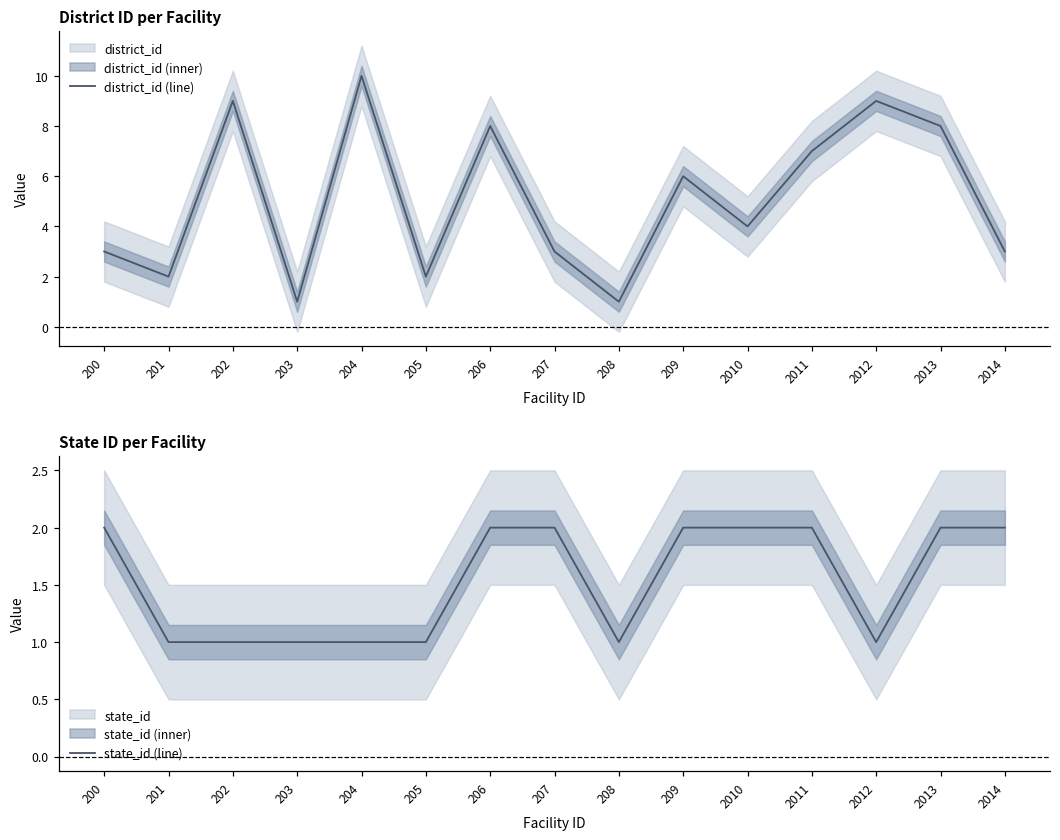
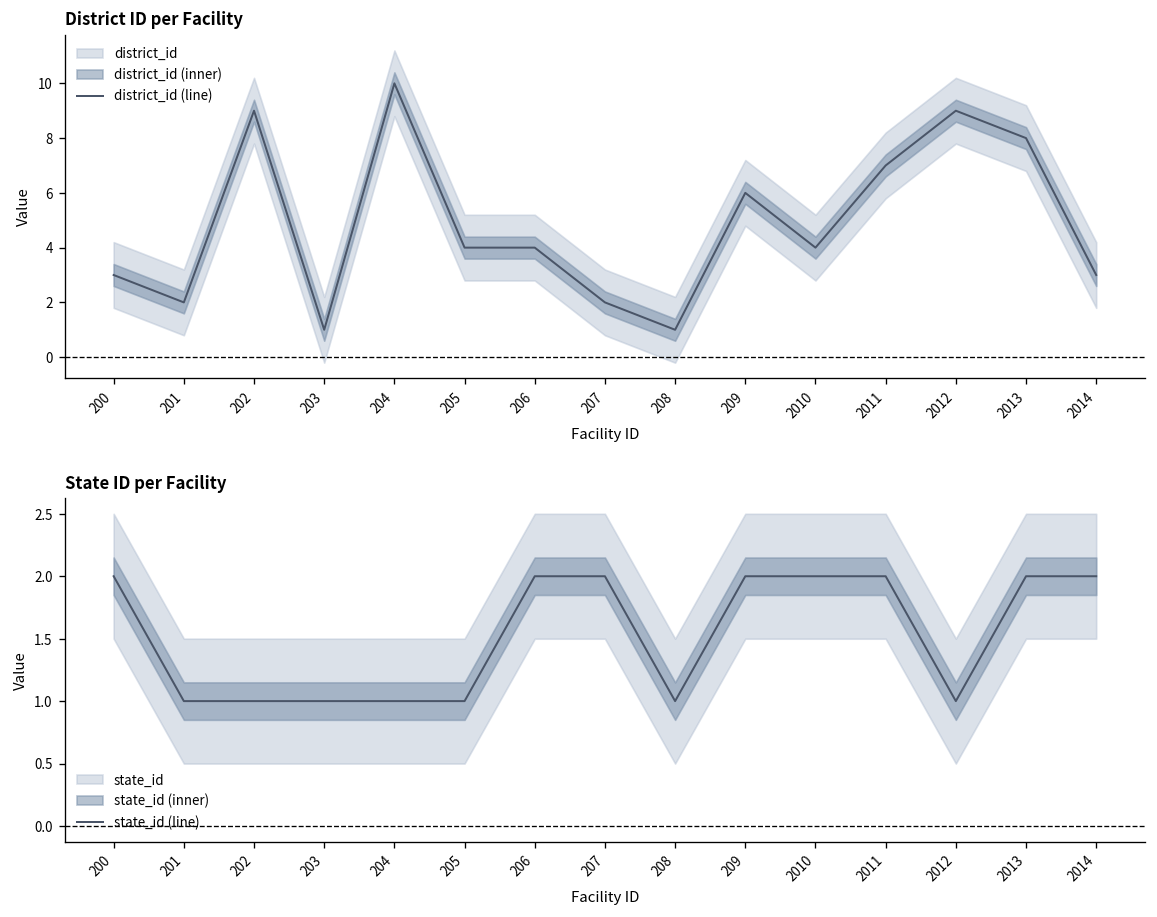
District ID per Facility, district_id (line), 205: 2 -> 4
District ID per Facility, district_id (line), 206: 8 -> 4
District ID per Facility, district_id (line), 207: 3 -> 2
